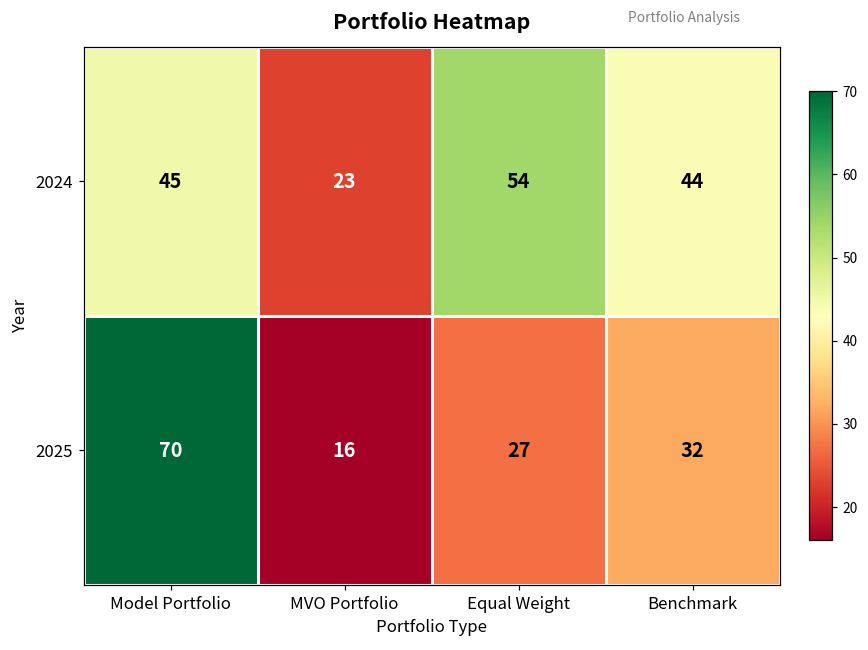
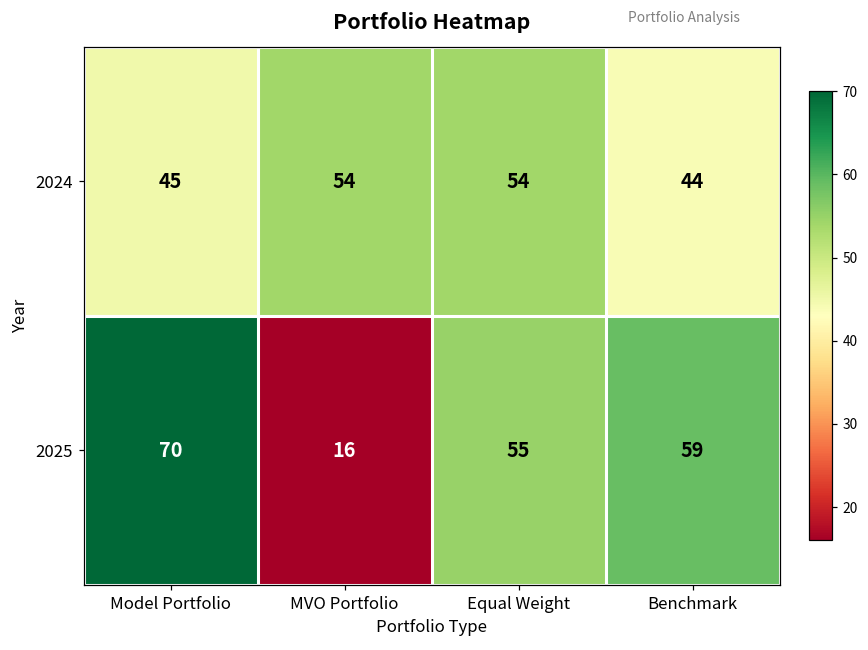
2024, MVO Portfolio: 23 -> 54
2025, Equal Weight: 27 -> 55
2025, Benchmark: 32 -> 59
